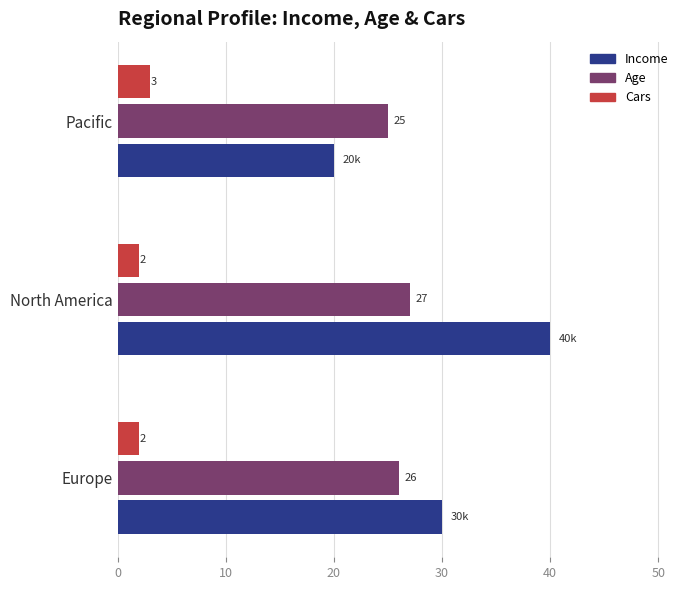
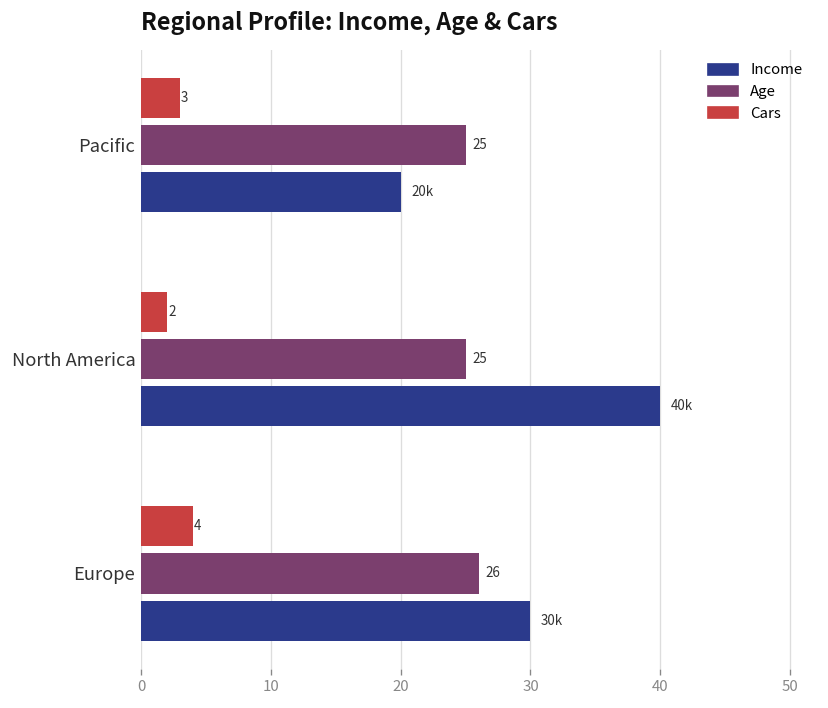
Age, North America: 27 -> 25
Cars, Europe: 2 -> 4
